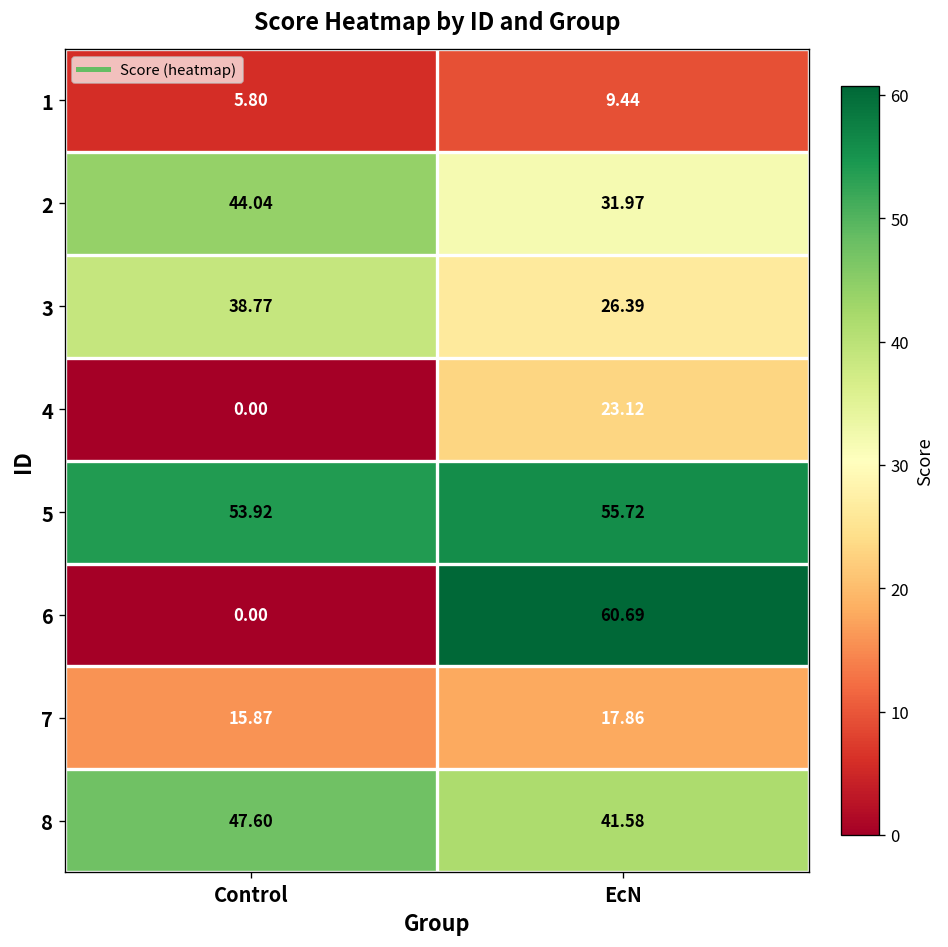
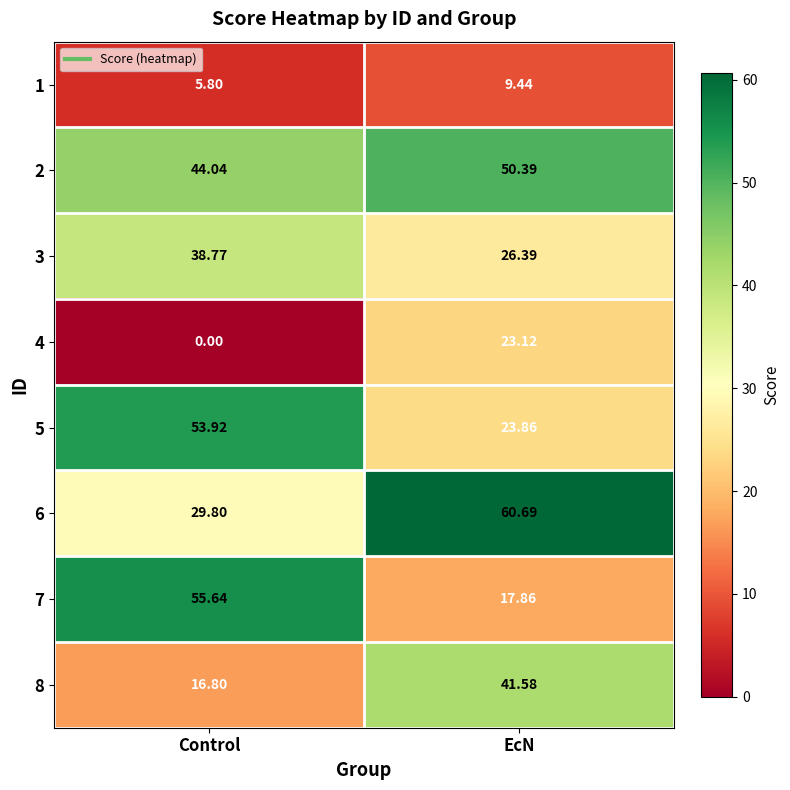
2, EcN: 31.97 -> 50.39
5, EcN: 55.72 -> 23.86
6, Control: 0.00 -> 29.80
7, Control: 15.87 -> 55.64
8, Control: 47.60 -> 16.80
